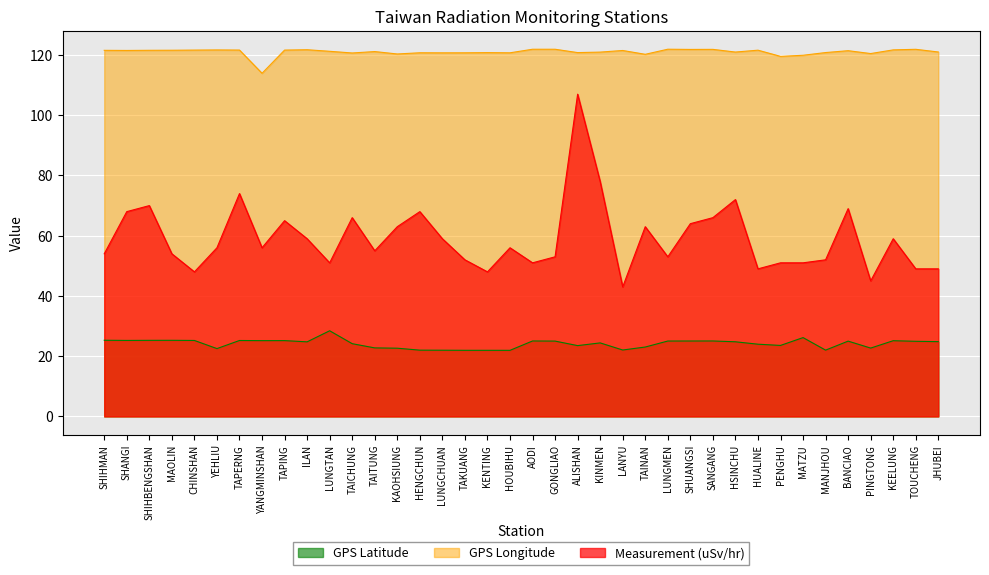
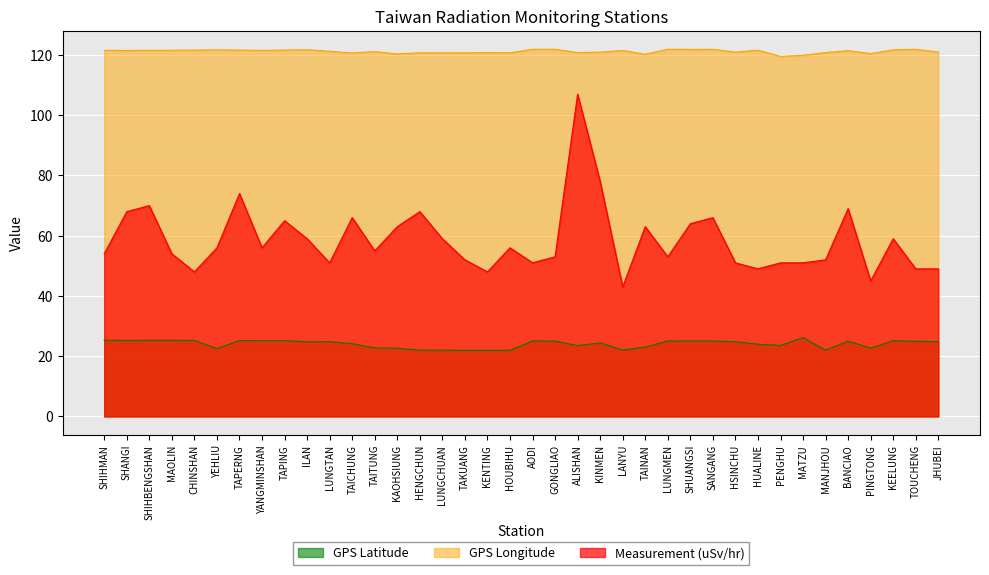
GPS Longitude, YANGMINSHAN: 114 -> 122
GPS Latitude, LUNGTAN: 28 -> 25
Measurement (uSv/hr), HSINCHU: 72 -> 51
